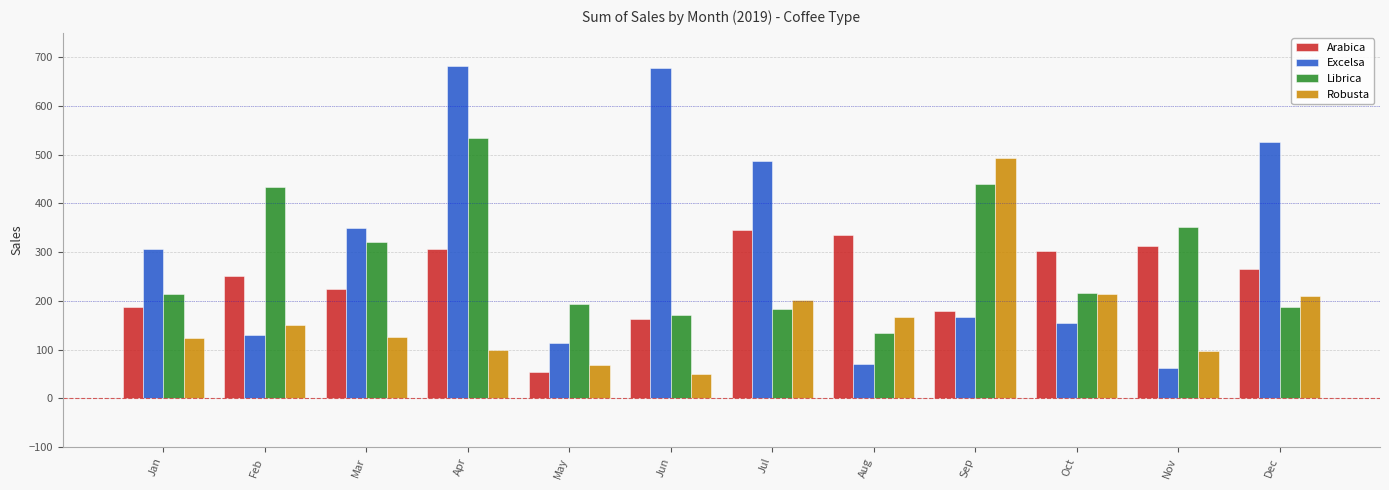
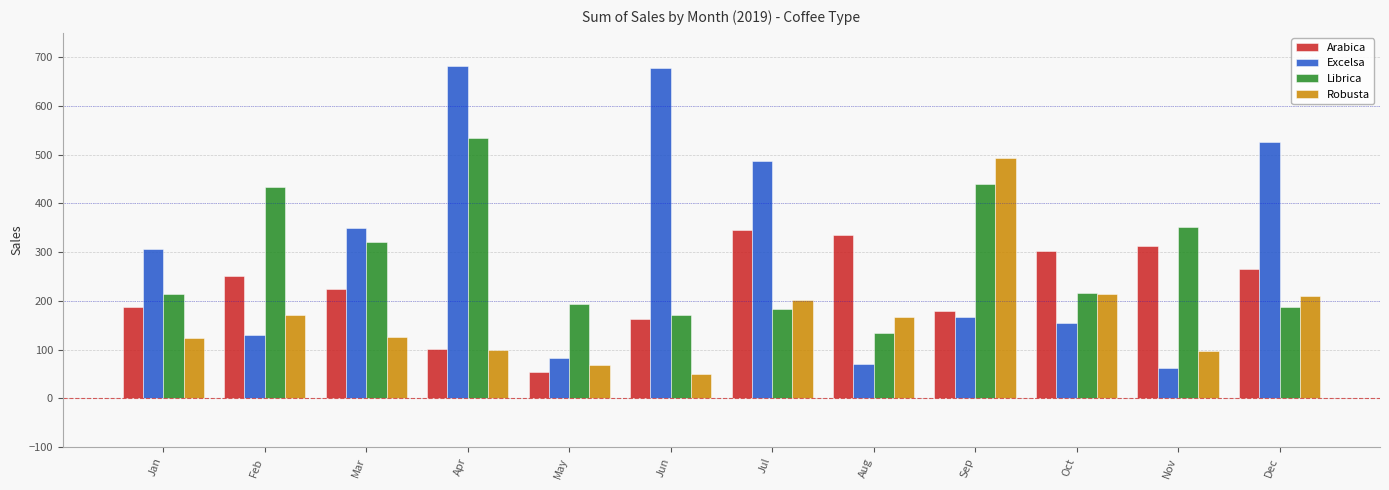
Robusta, Feb: 150 -> 170
Arabica, Apr: 310 -> 100
Excelsa, May: 110 -> 80
